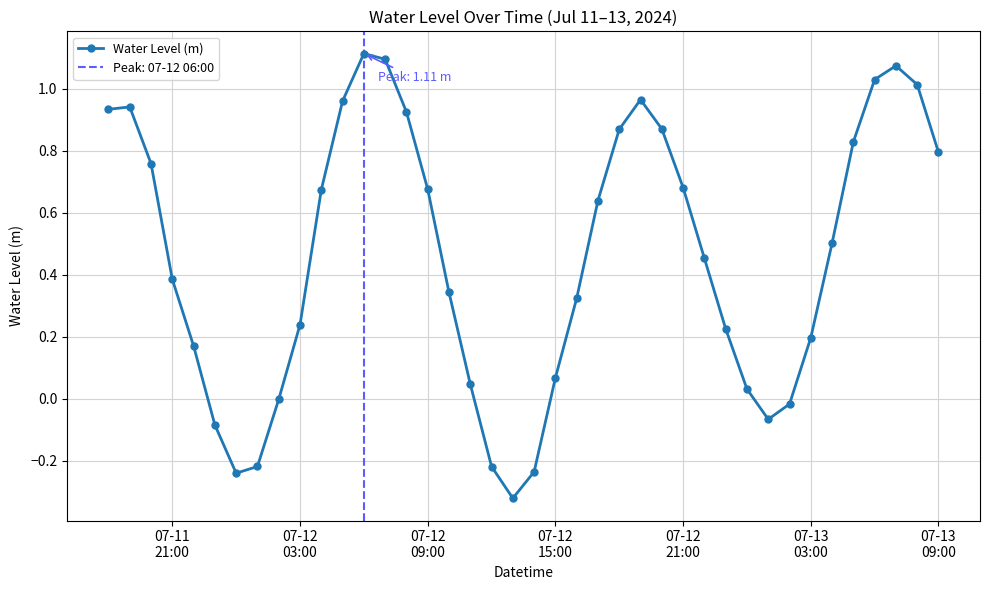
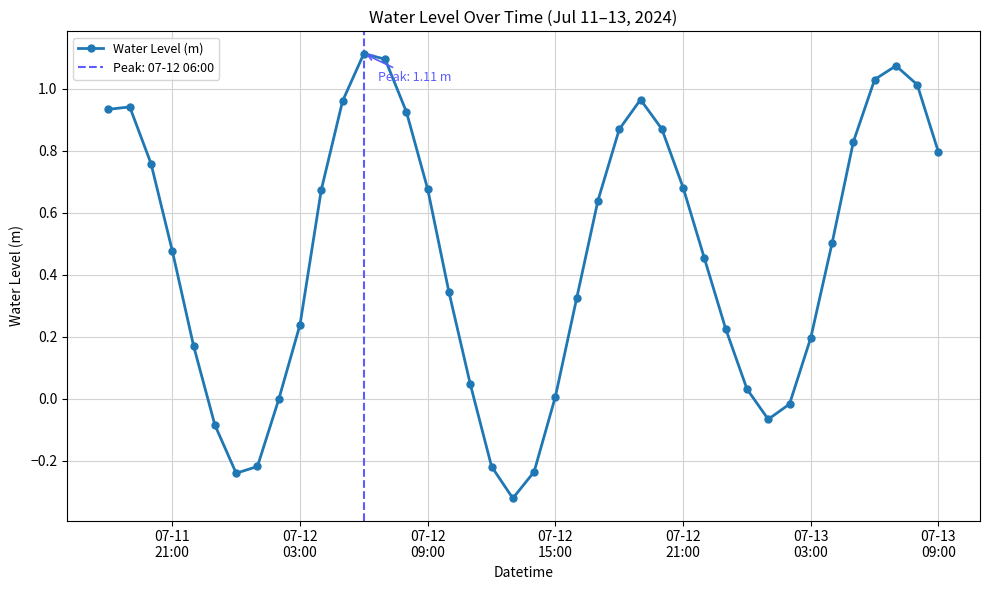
07-11 21:00: 0.38 -> 0.48
07-12 15:00: 0.07 -> 0.01
